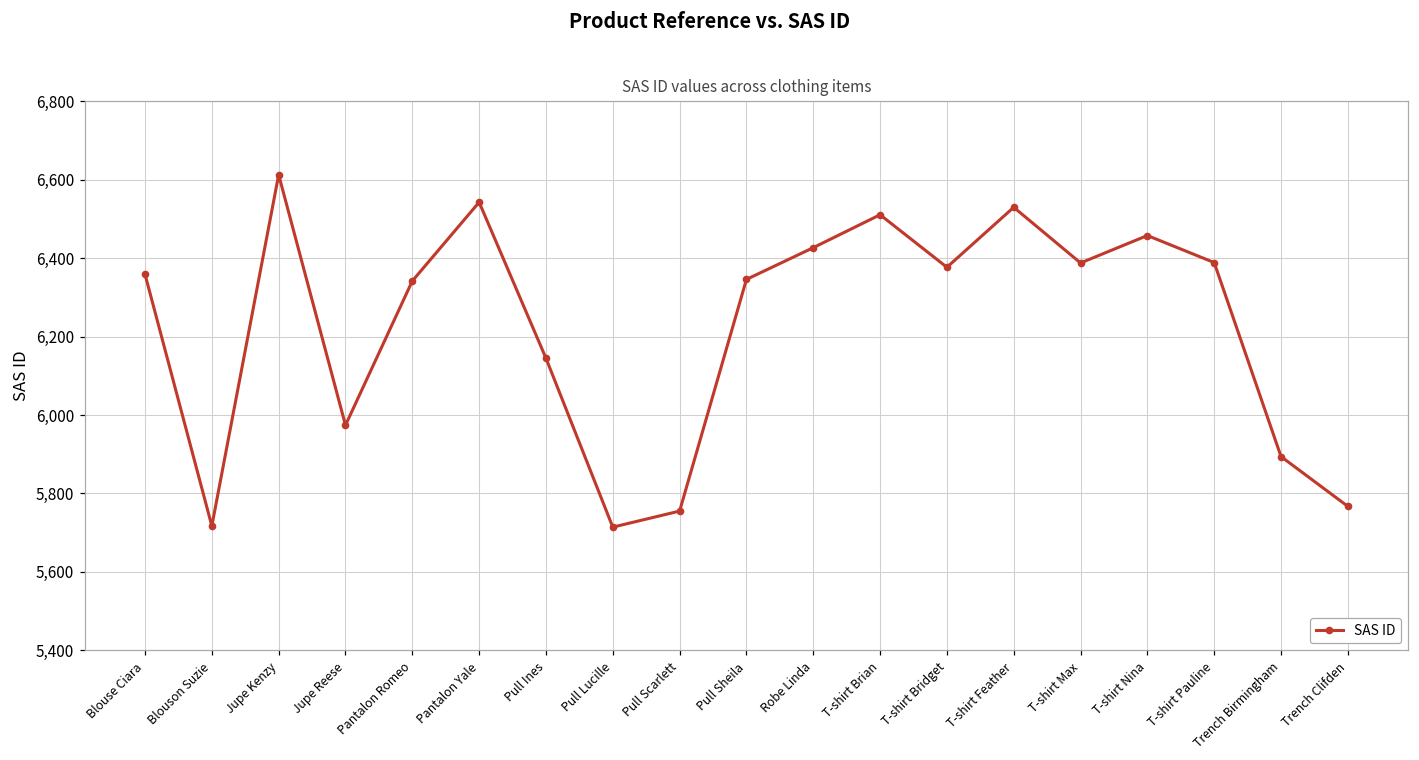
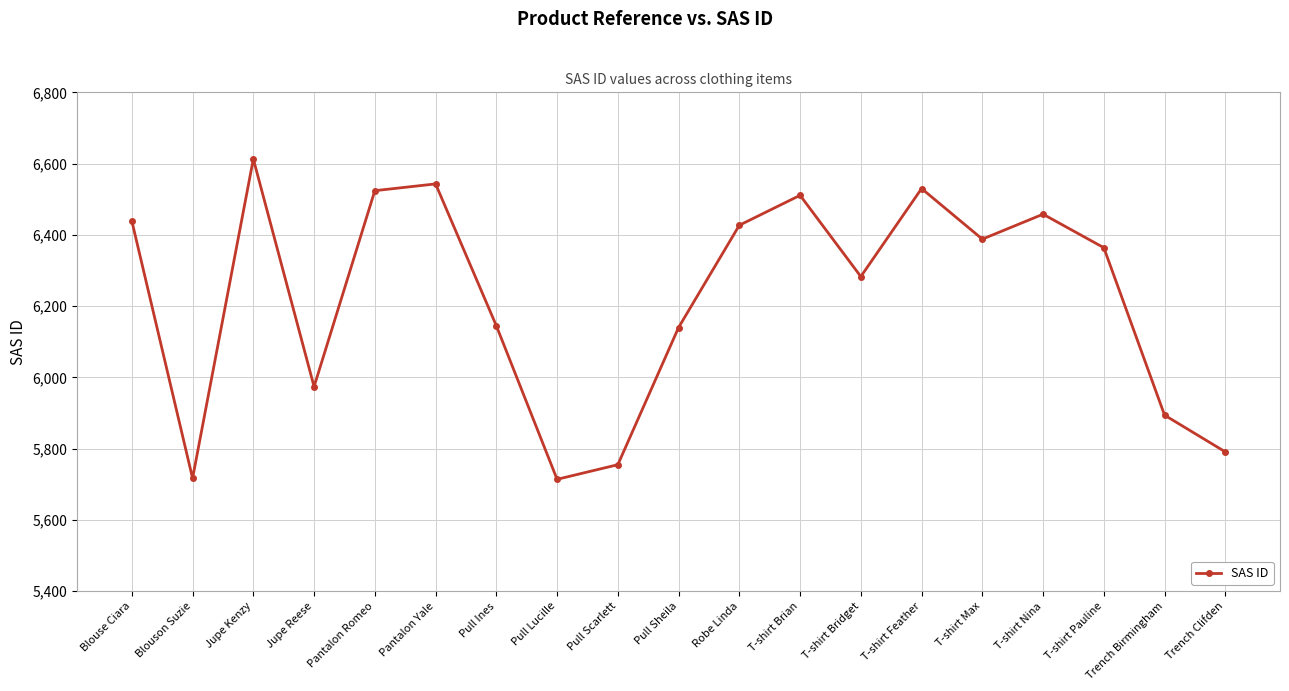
Blouse Ciara: 6,360 -> 6,440
Pantalon Romeo: 6,340 -> 6,520
Pull Sheila: 6,350 -> 6,140
T-shirt Bridget: 6,380 -> 6,280
T-shirt Pauline: 6,390 -> 6,360
Trench Clifden: 5,770 -> 5,790
